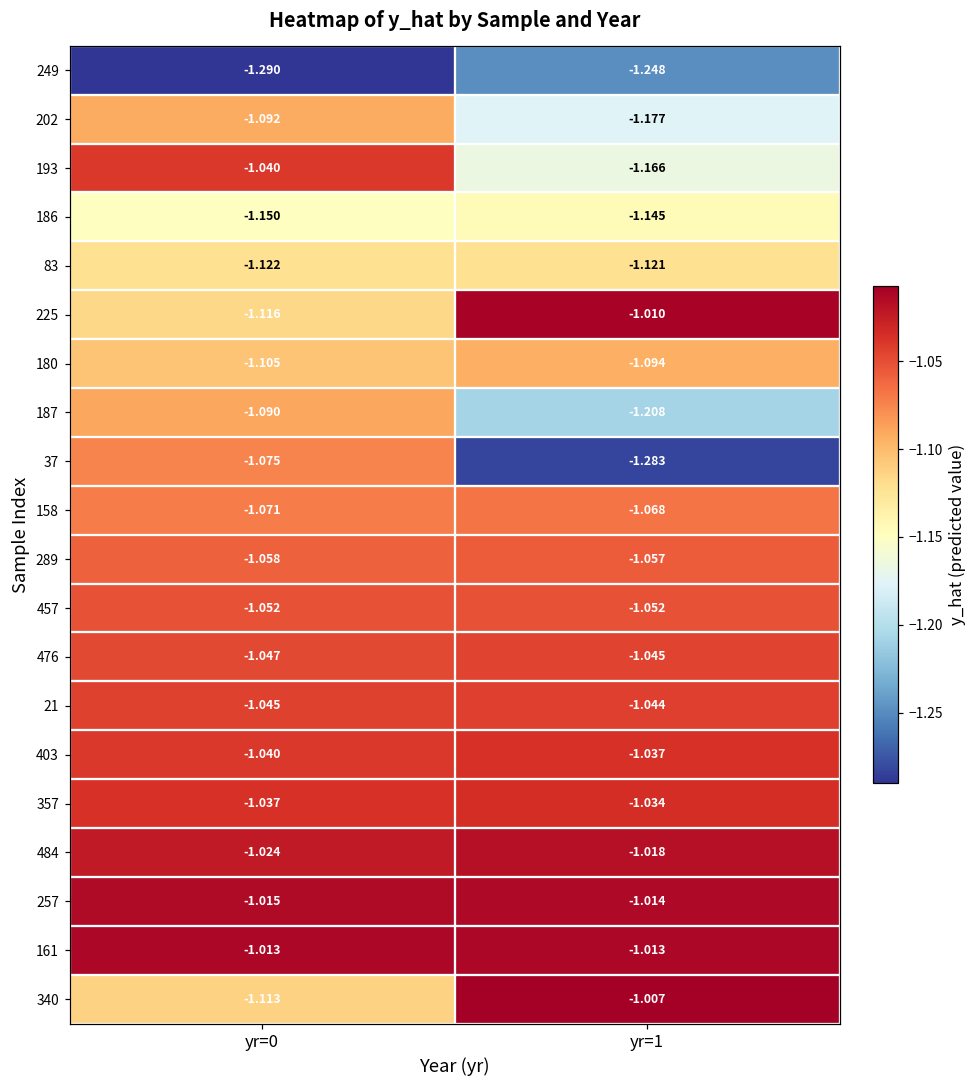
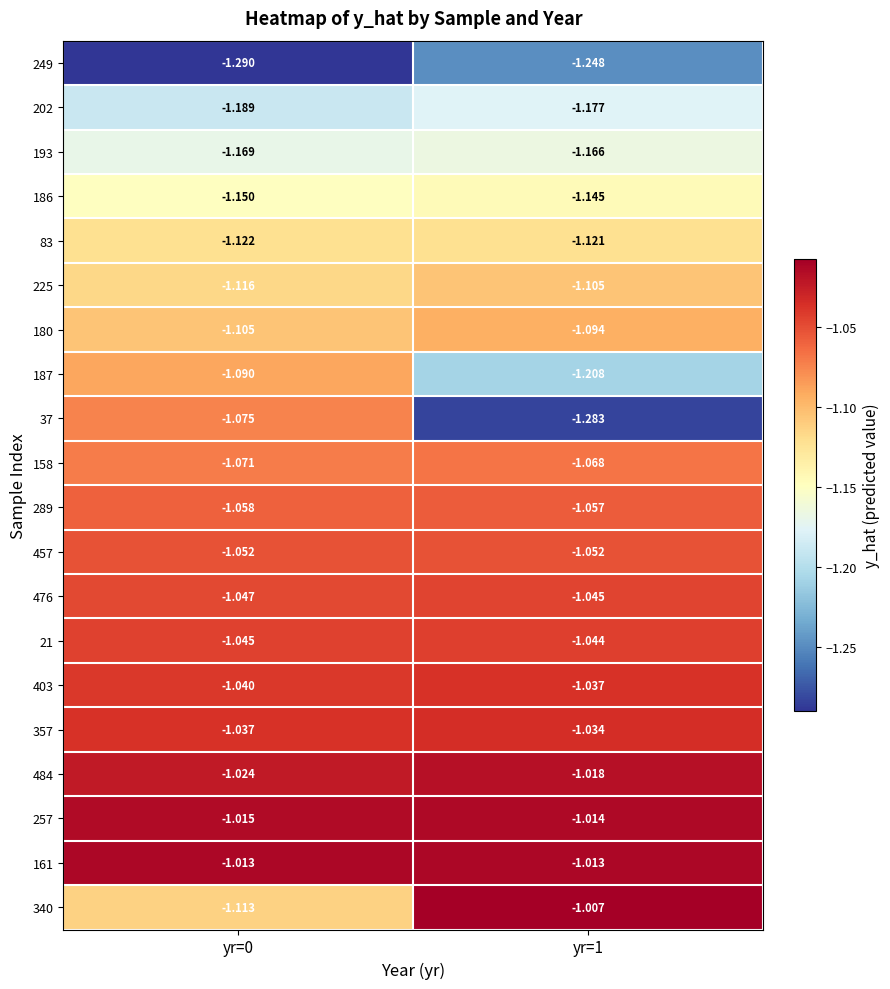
202, yr=0: -1.092 -> -1.189
193, yr=0: -1.040 -> -1.169
225, yr=1: -1.010 -> -1.105
